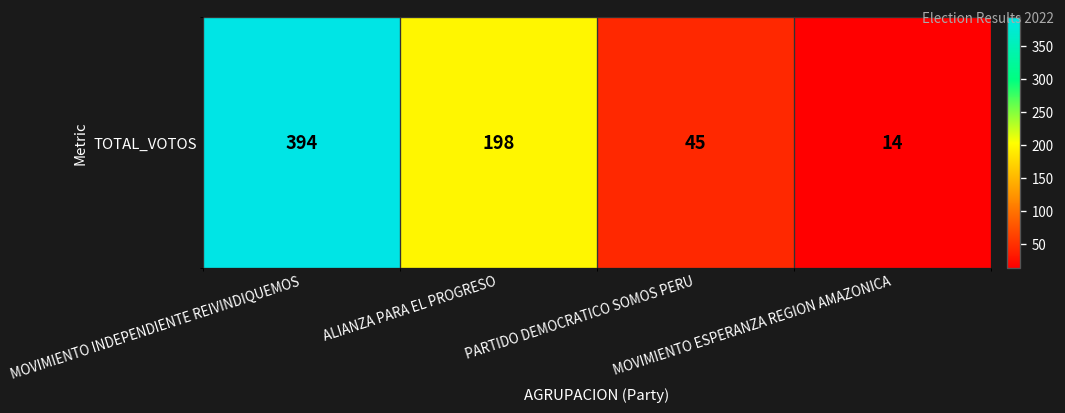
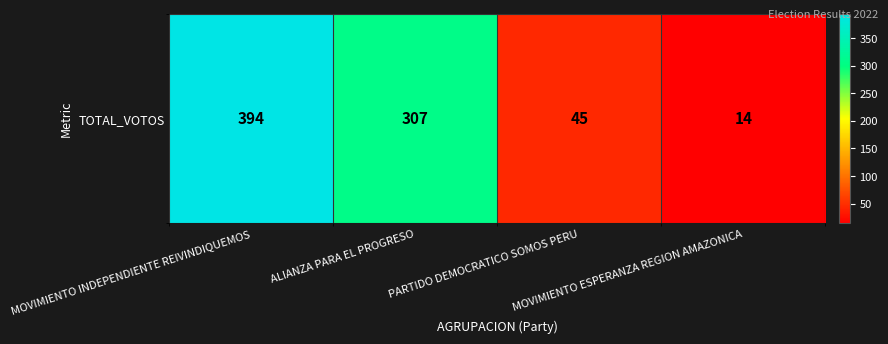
TOTAL_VOTOS, ALIANZA PARA EL PROGRESO: 198 -> 307
